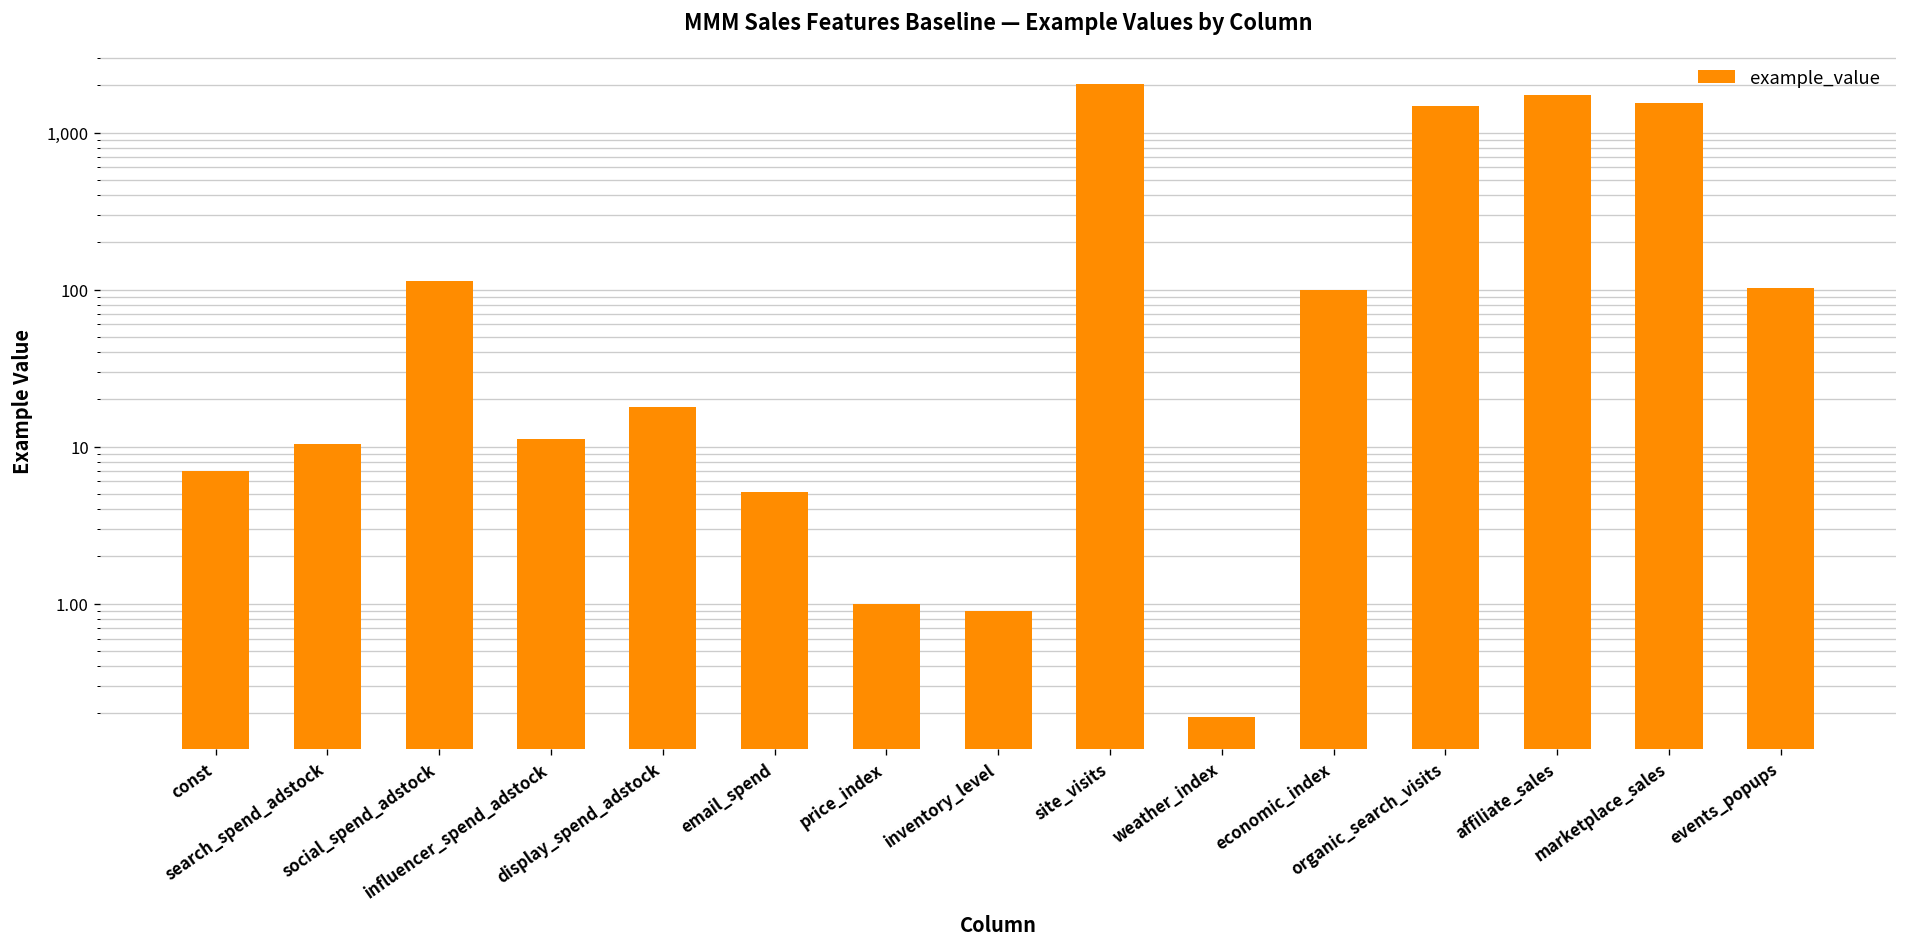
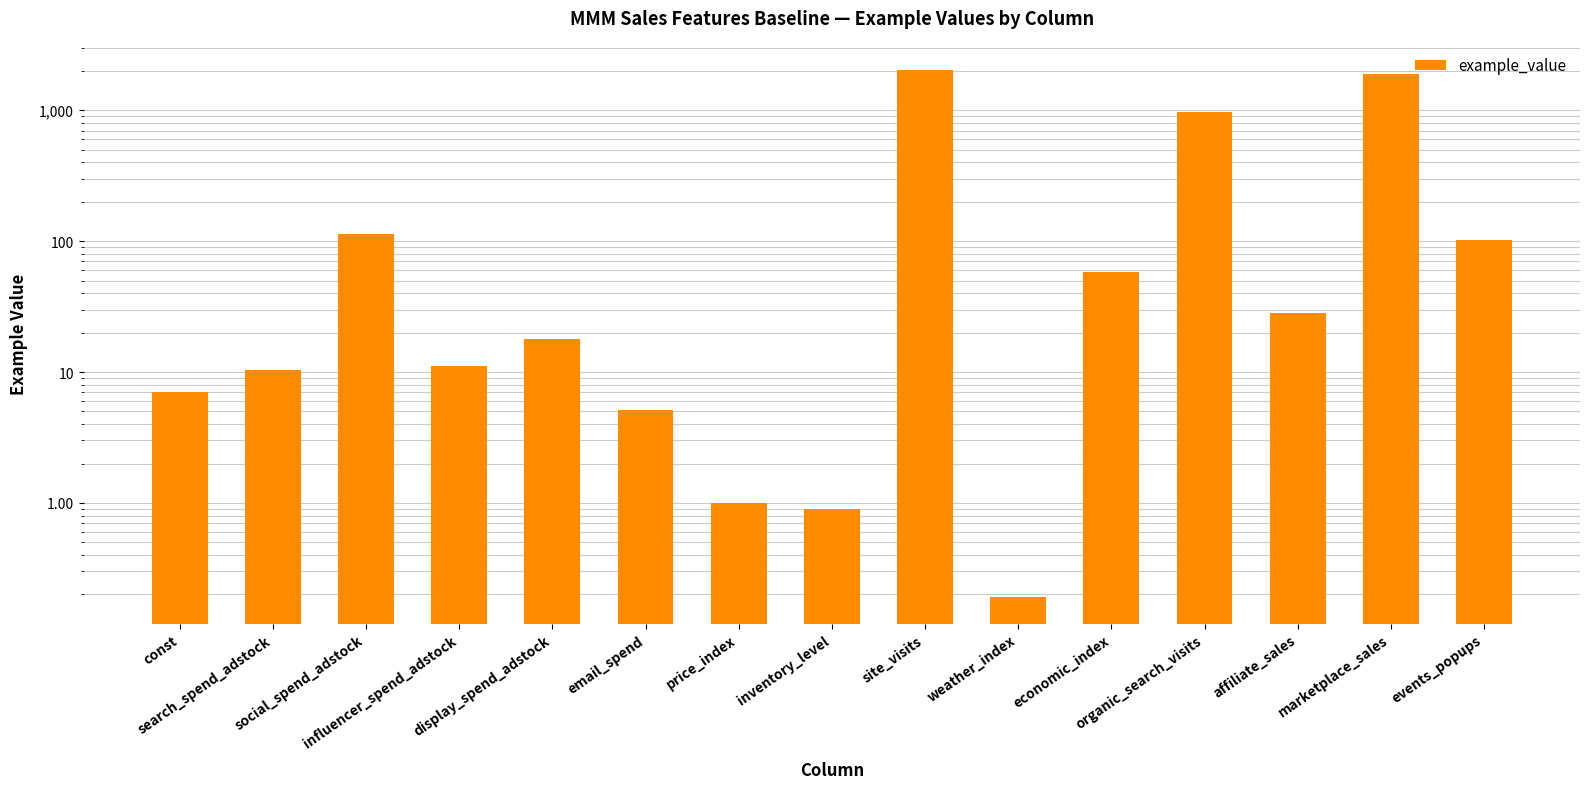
economic_index: 100 -> 60
organic_search_visits: 1,500 -> 1,000
affiliate_sales: 1,700 -> 28
marketplace_sales: 1,500 -> 1,900
